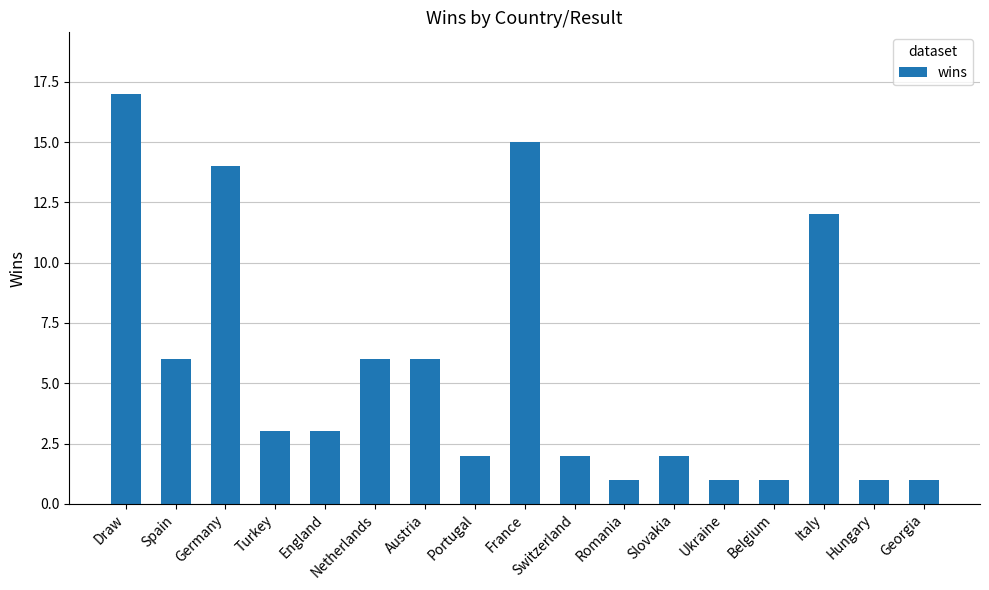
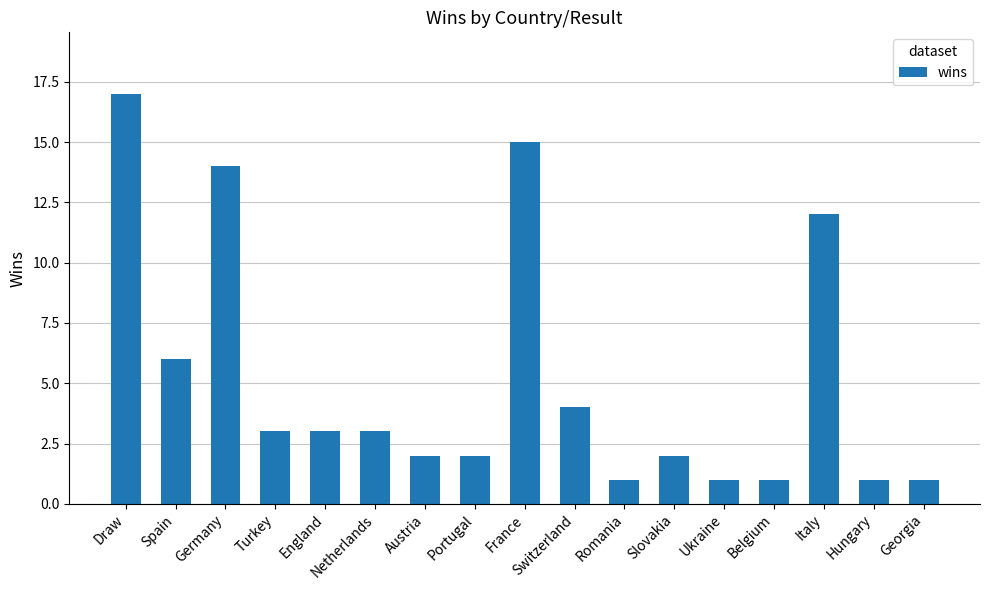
Netherlands: 6 -> 3
Austria: 6 -> 2
Switzerland: 2 -> 4
